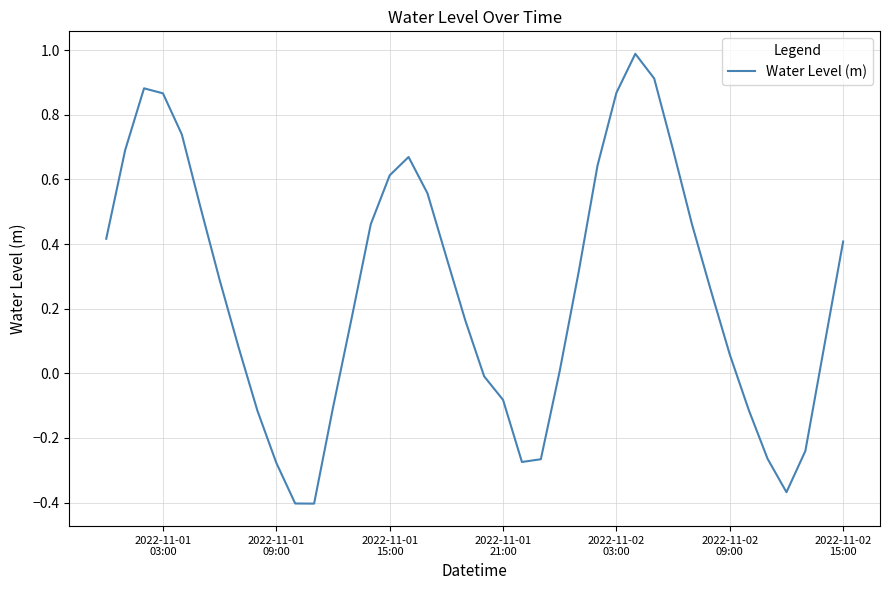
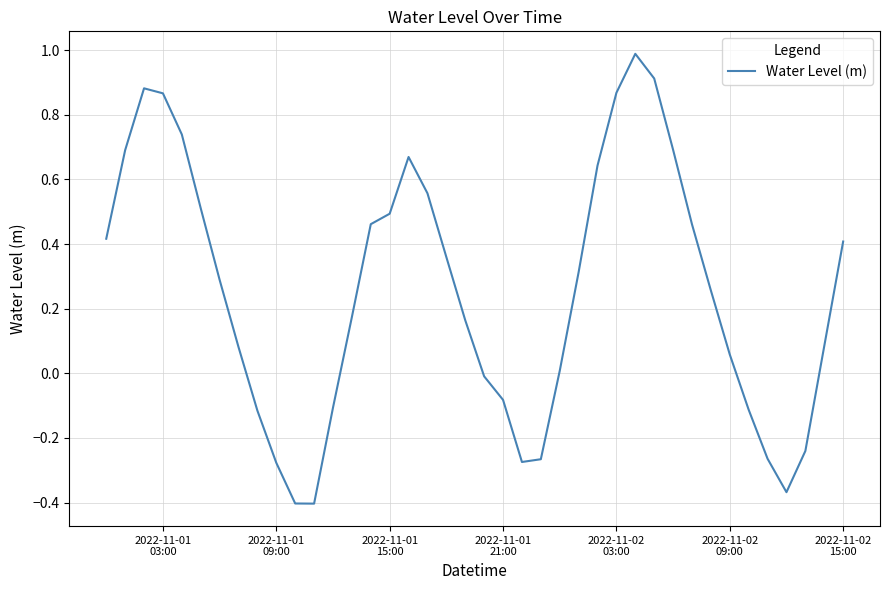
2022-11-01 15:00: 0.61 -> 0.49
